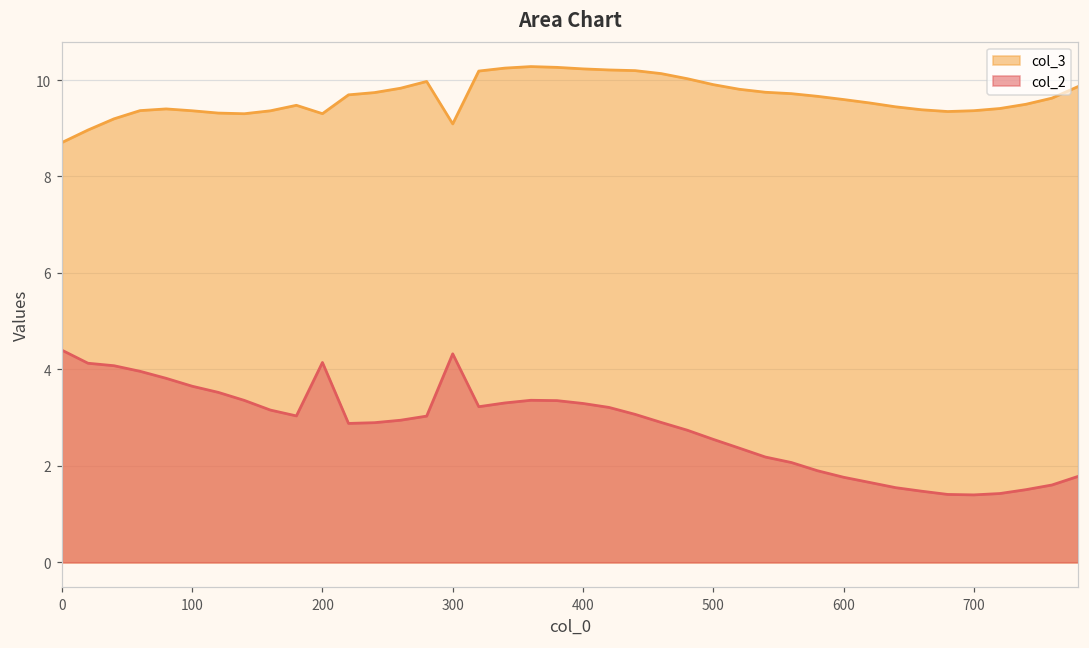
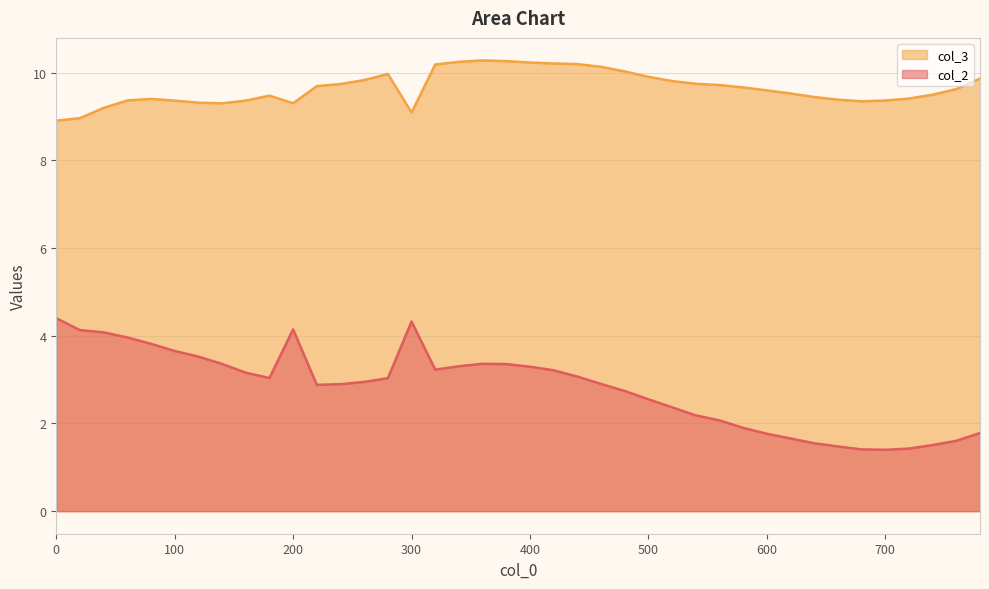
col_3, 0: 8.7 -> 8.9
